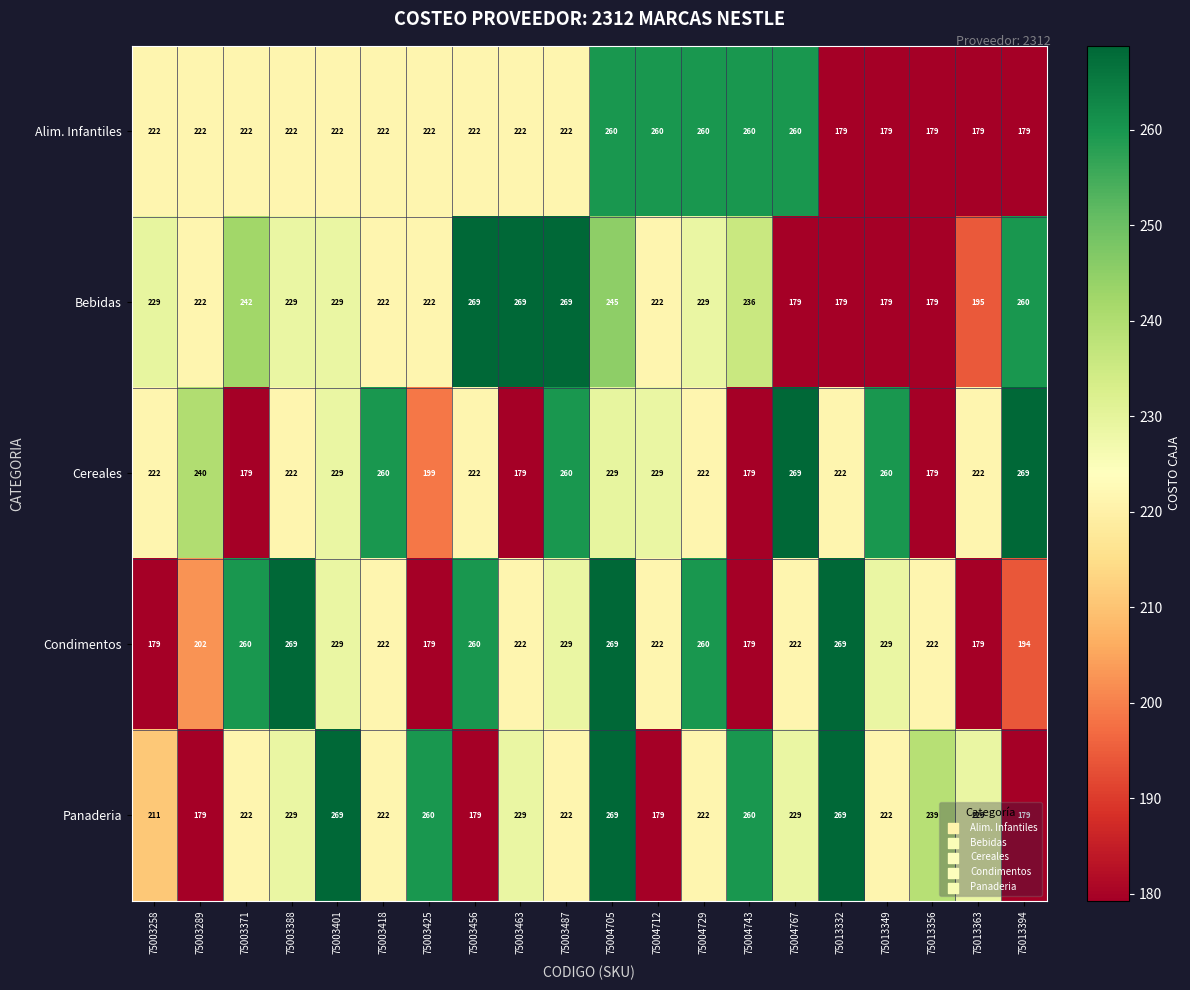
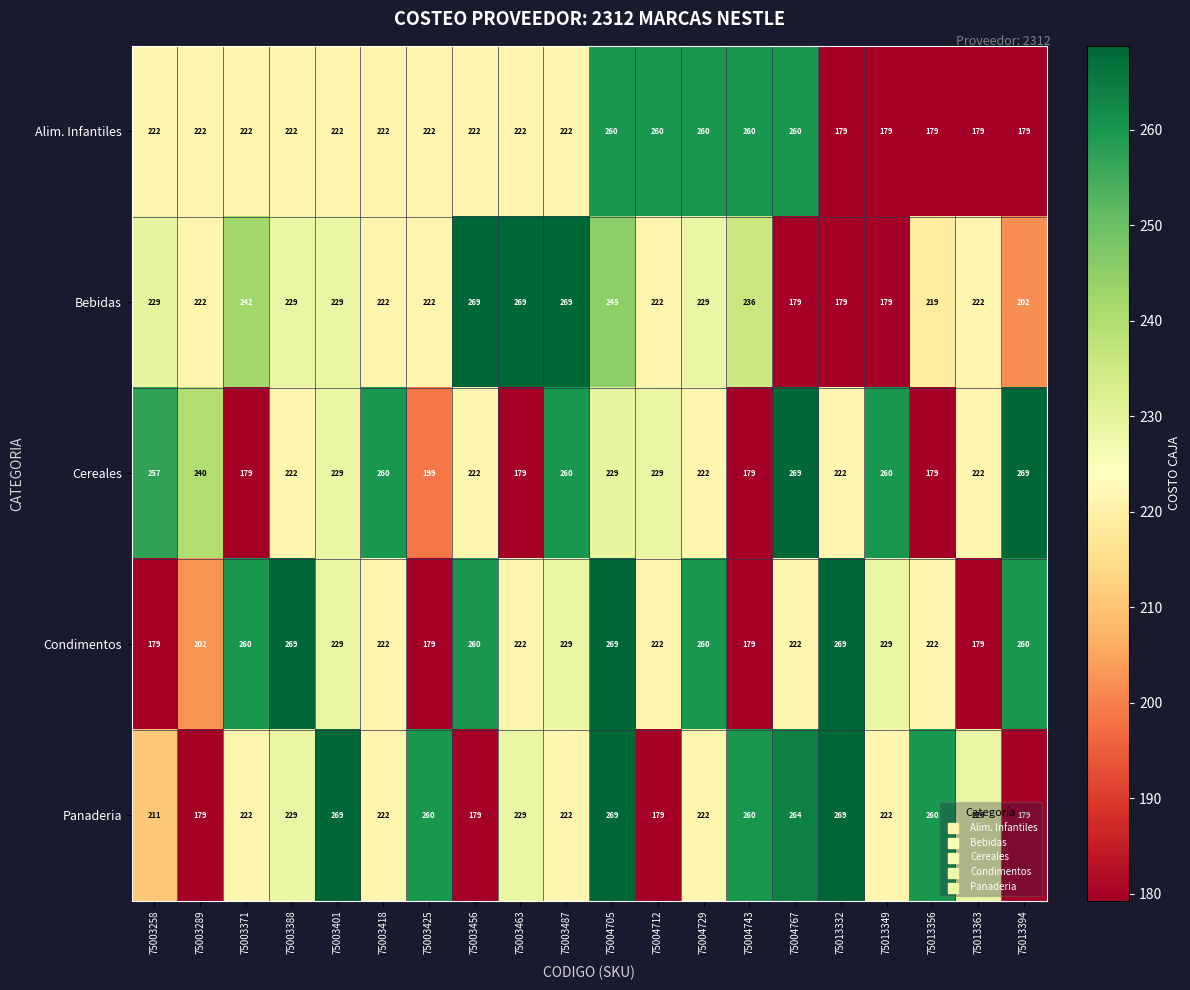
Bebidas, 75013356: 179 -> 219
Bebidas, 75013363: 195 -> 222
Bebidas, 75013394: 260 -> 202
Cereales, 75003258: 222 -> 257
Condimentos, 75013394: 194 -> 260
Panaderia, 75004767: 229 -> 264
Panaderia, 75013356: 239 -> 260
